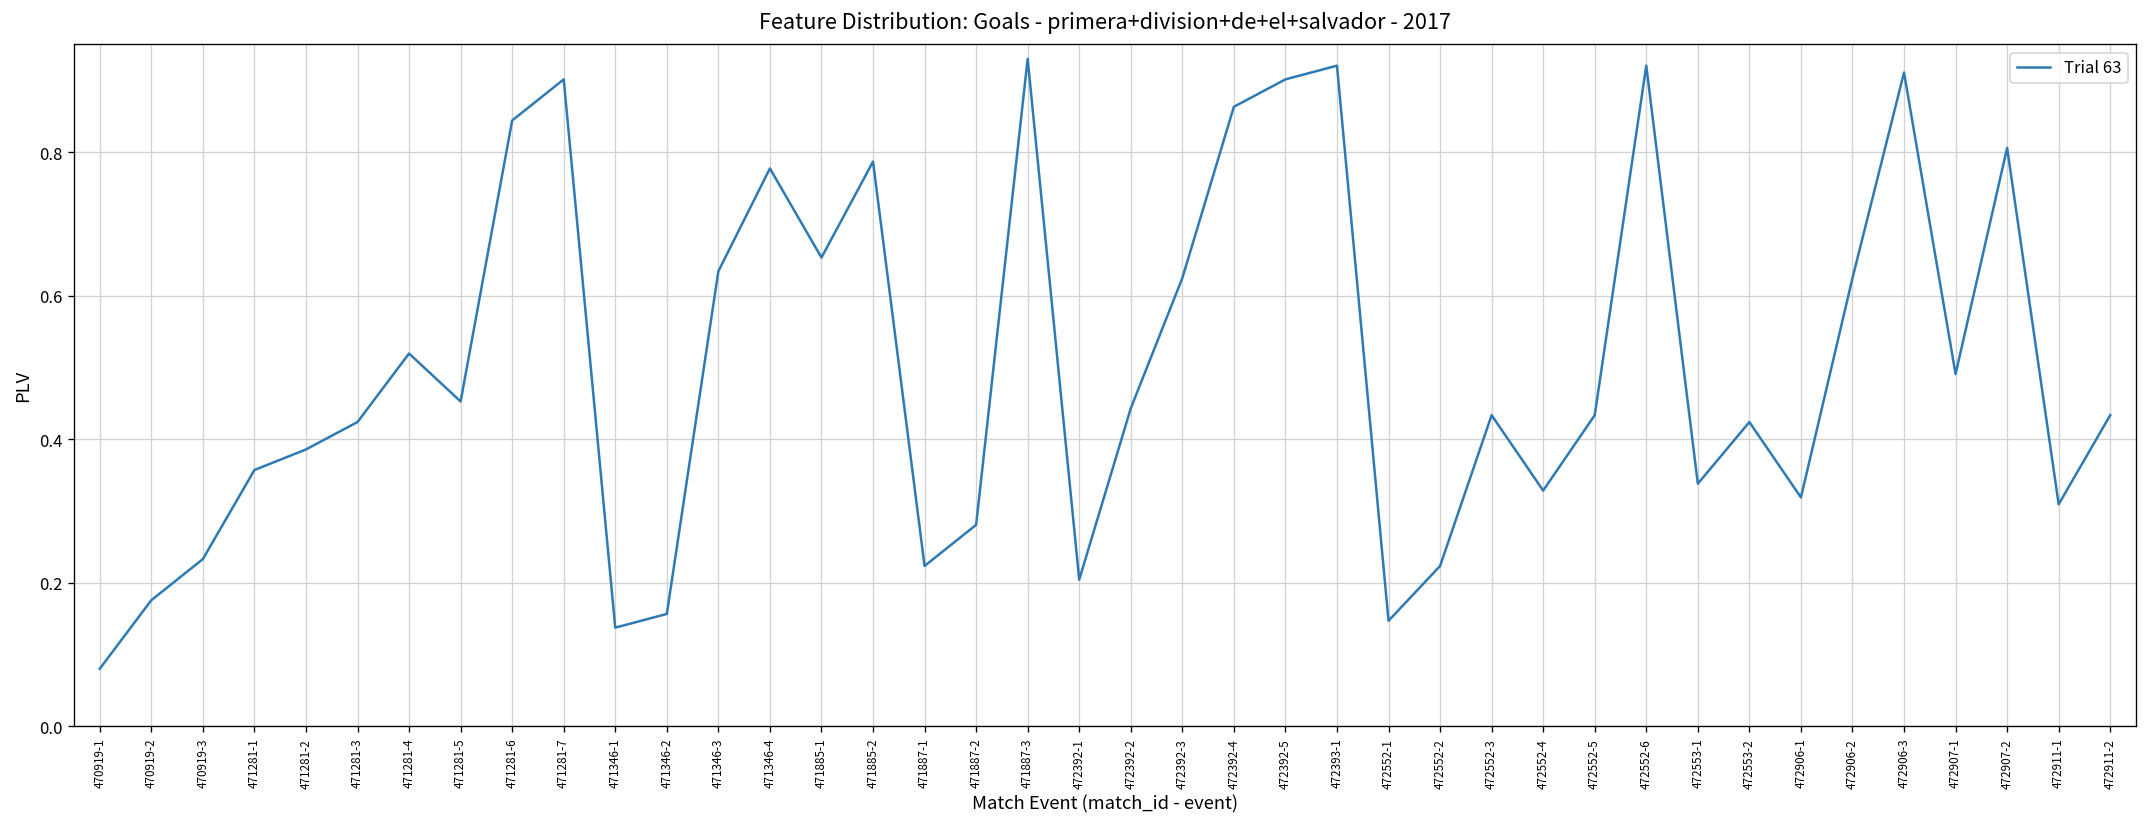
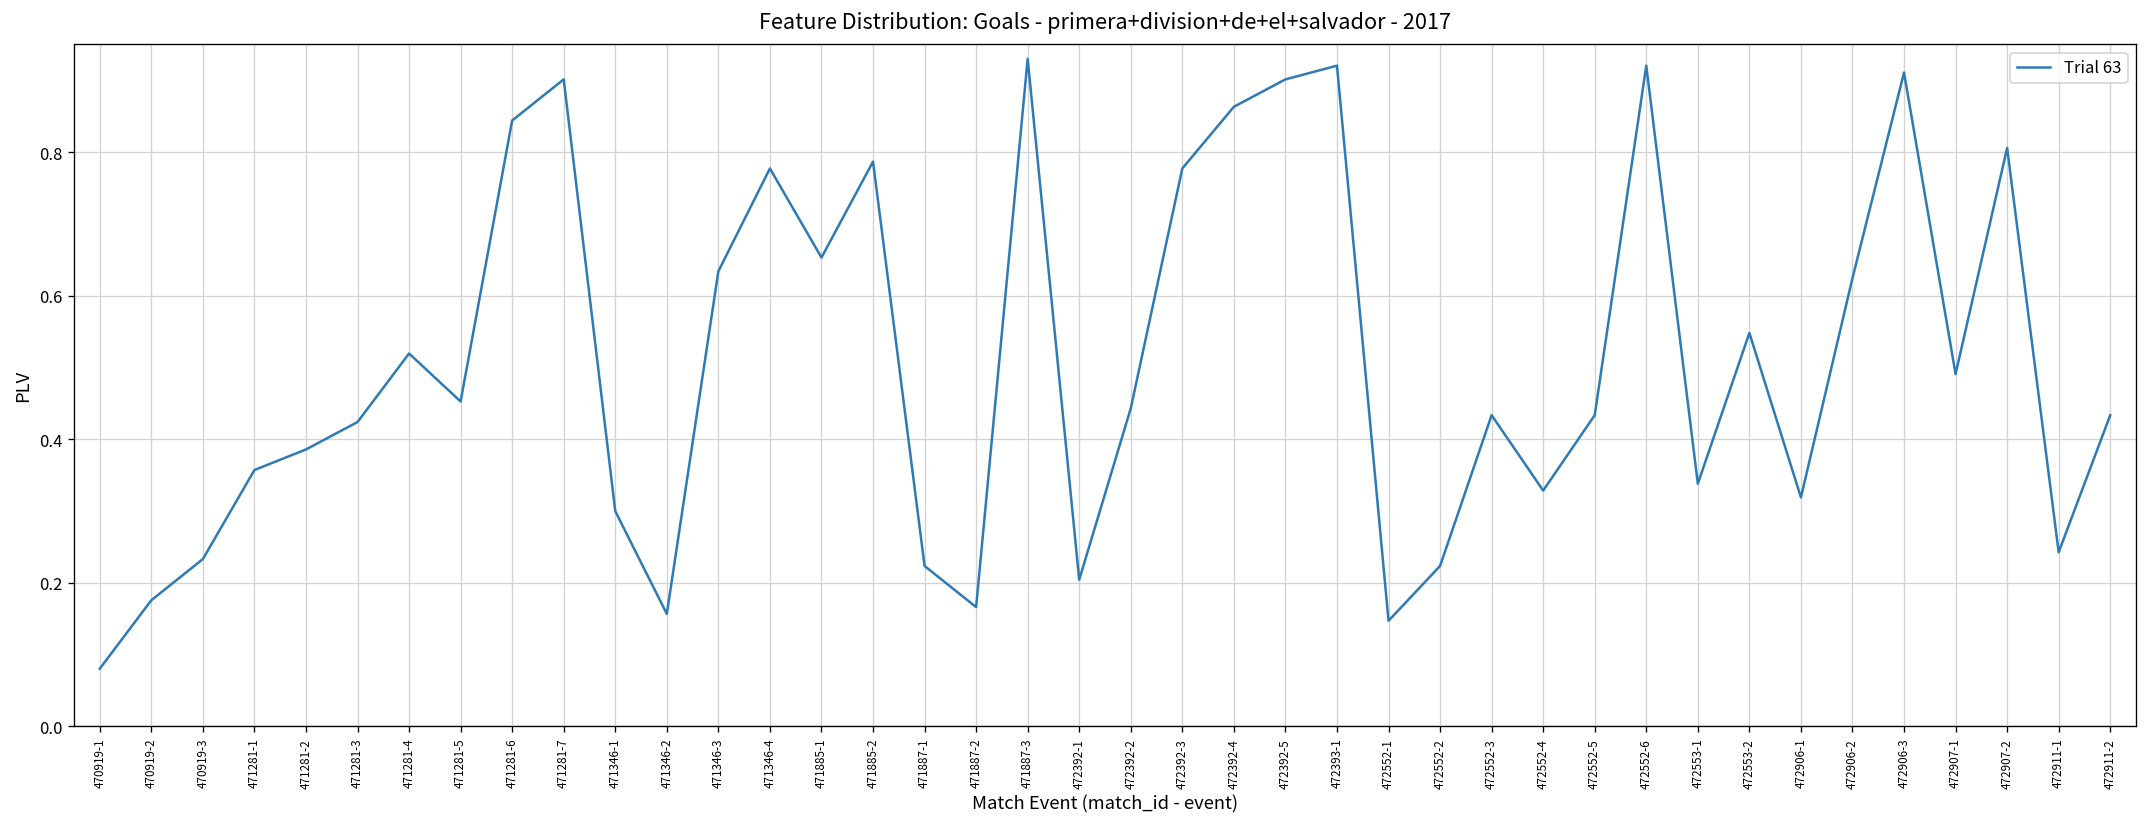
471346-1: 0.14 -> 0.30
471887-2: 0.28 -> 0.17
472392-3: 0.62 -> 0.78
472553-2: 0.42 -> 0.55
472911-1: 0.31 -> 0.24
